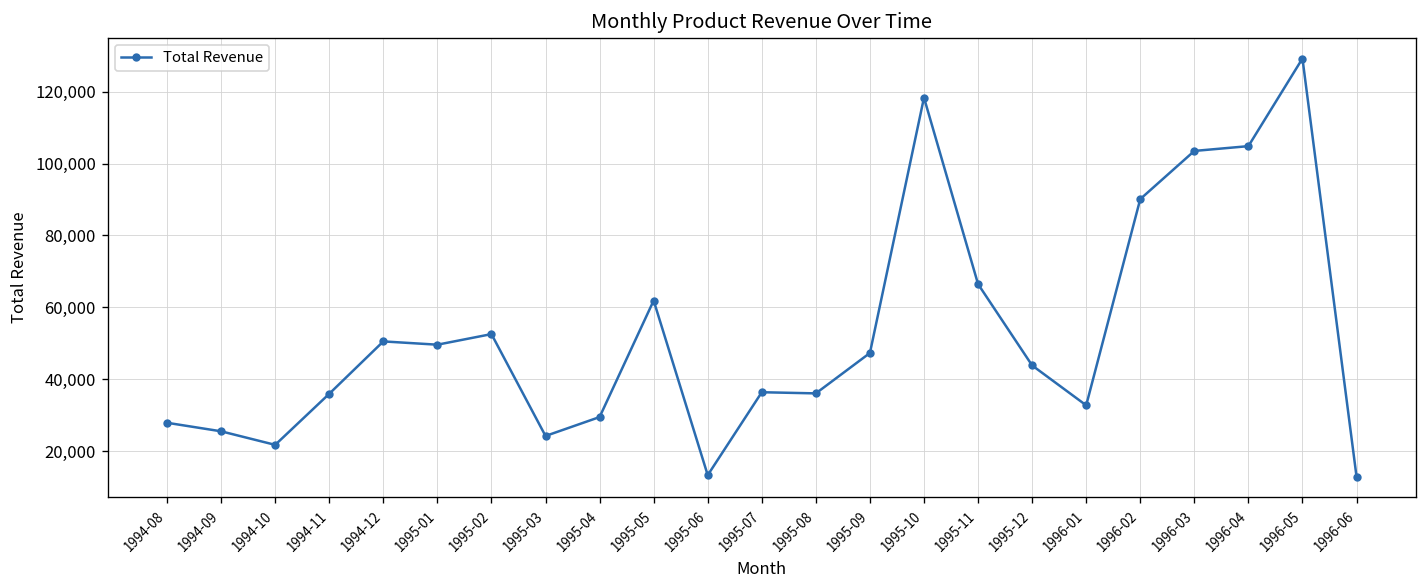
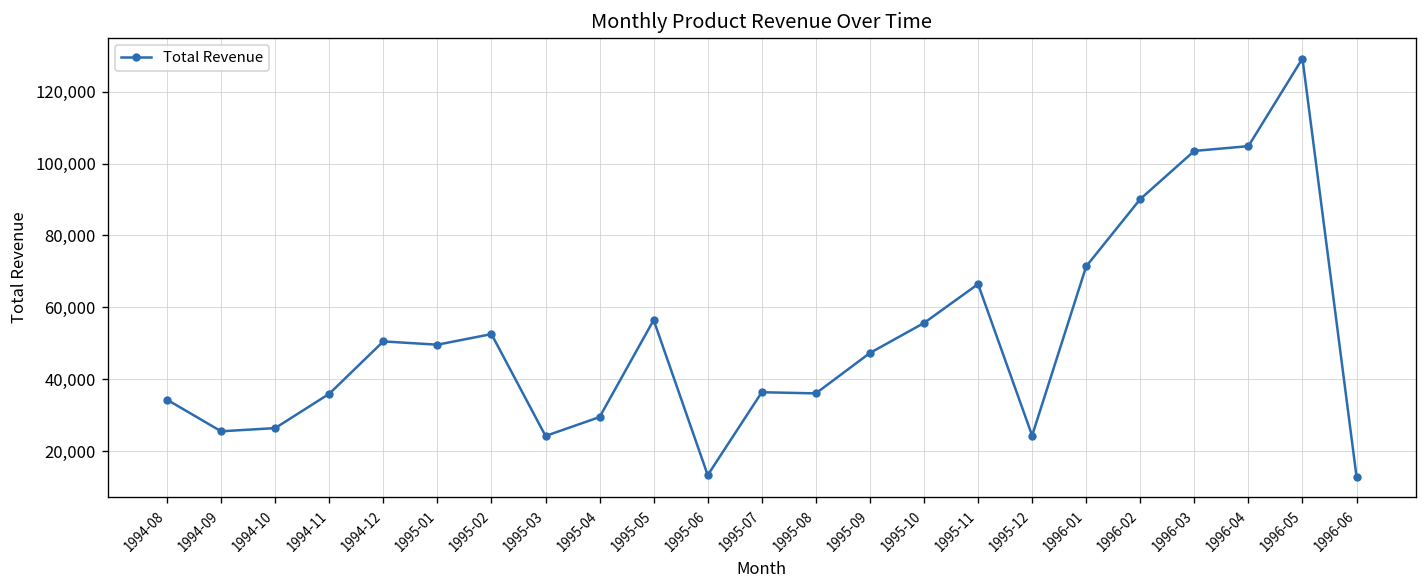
1994-08: 28,000 -> 34,000
1994-10: 22,000 -> 26,000
1995-05: 62,000 -> 56,000
1995-10: 118,000 -> 56,000
1995-12: 44,000 -> 24,000
1996-01: 33,000 -> 71,000
